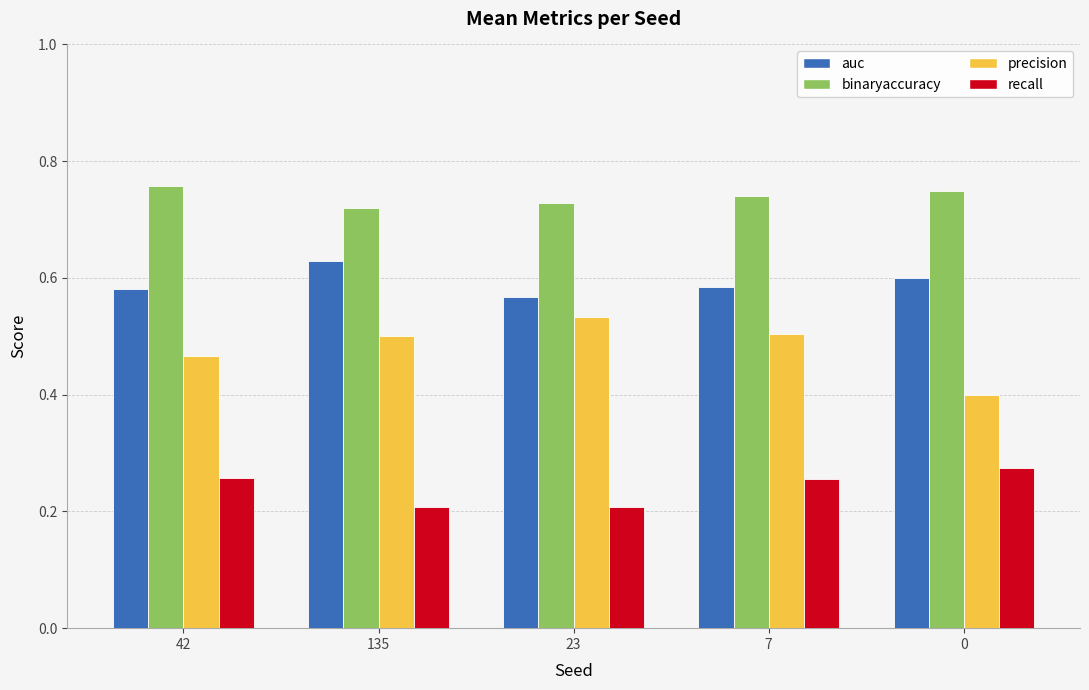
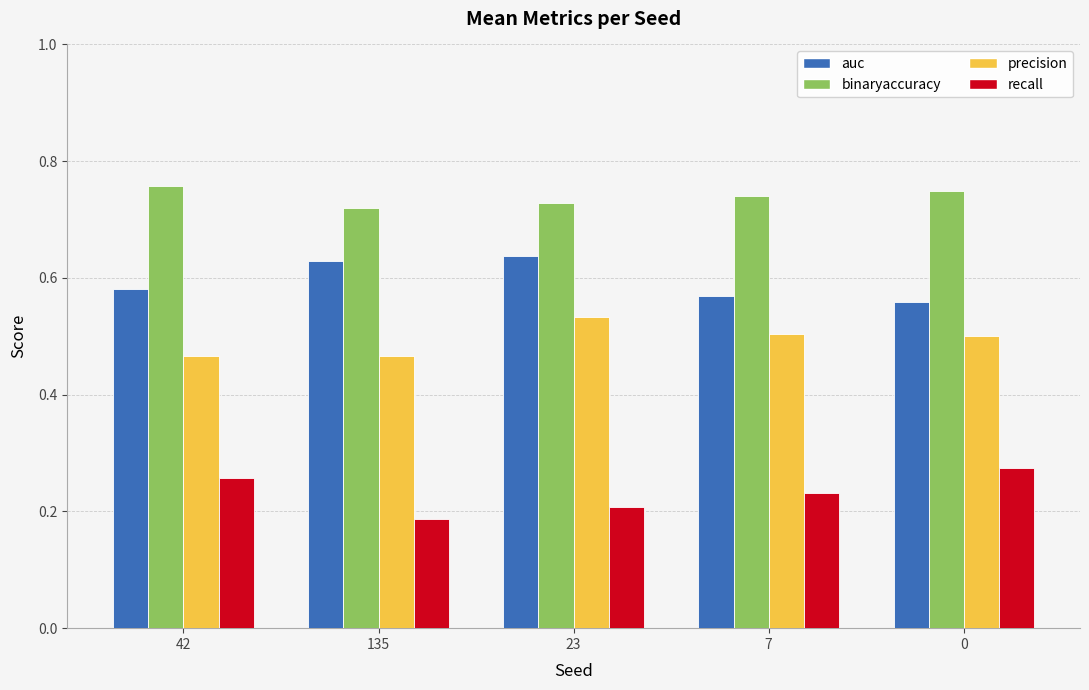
precision, 135: 0.50 -> 0.47
recall, 135: 0.21 -> 0.19
auc, 23: 0.57 -> 0.64
auc, 7: 0.58 -> 0.57
recall, 7: 0.26 -> 0.23
auc, 0: 0.60 -> 0.56
precision, 0: 0.4 -> 0.5
